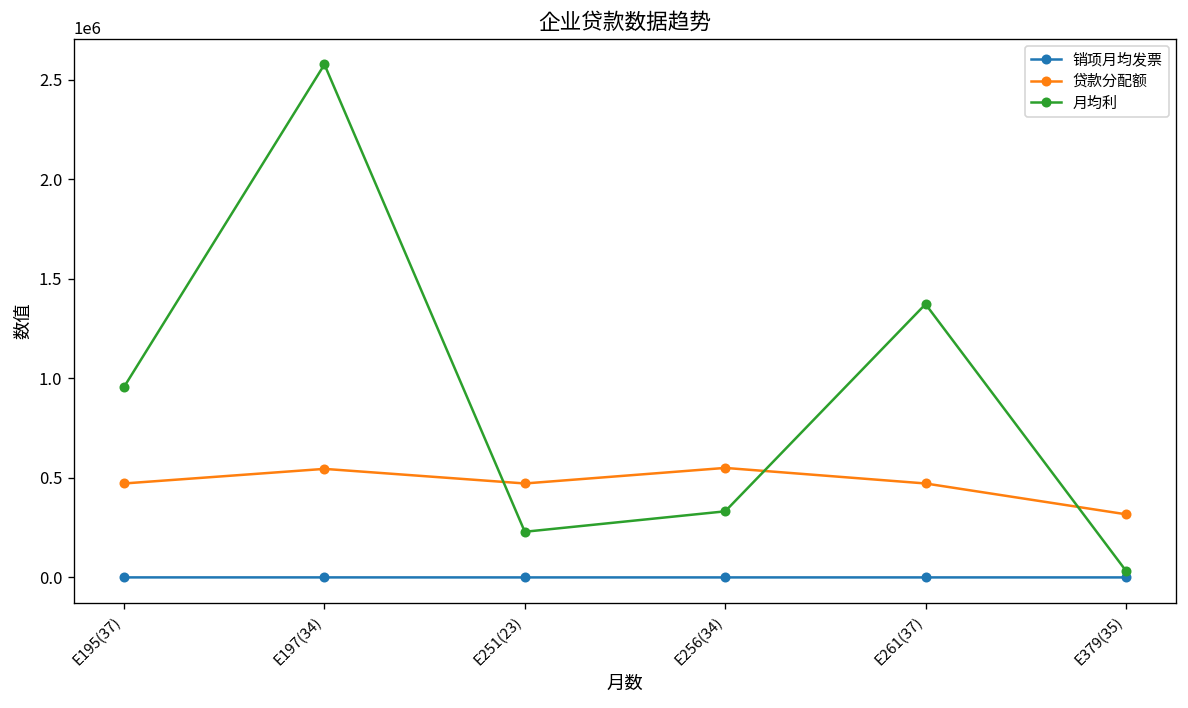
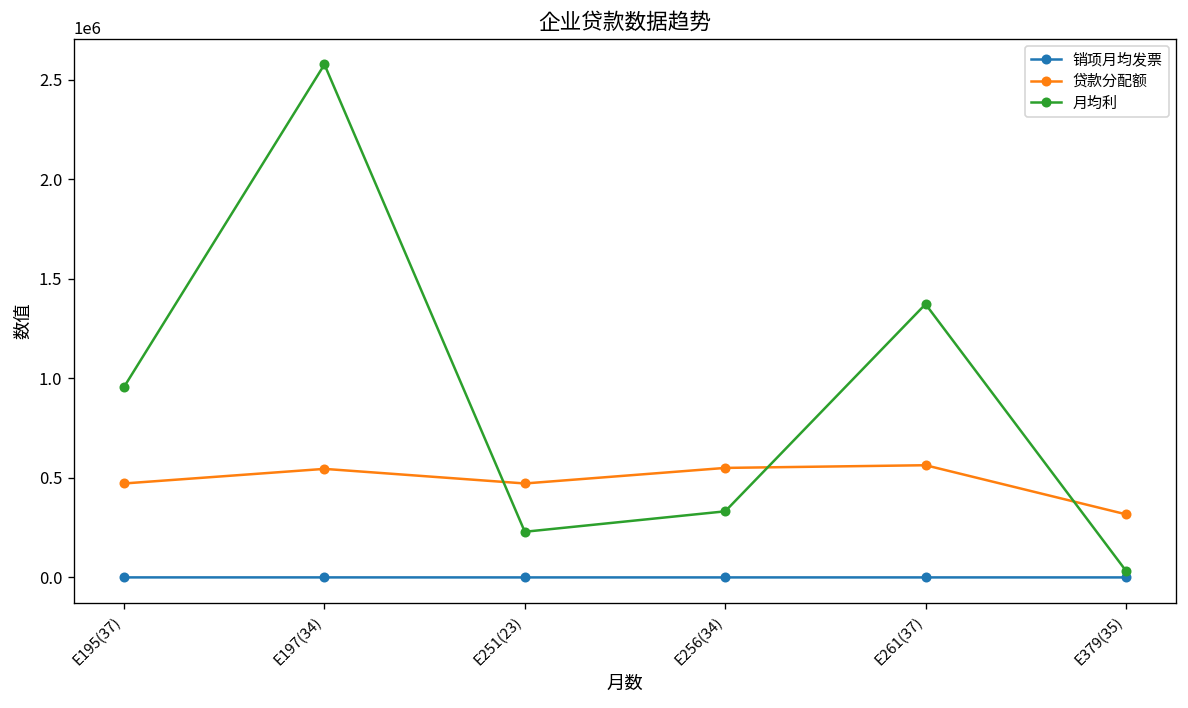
贷款分配额, E261(37): 470000 -> 560000
